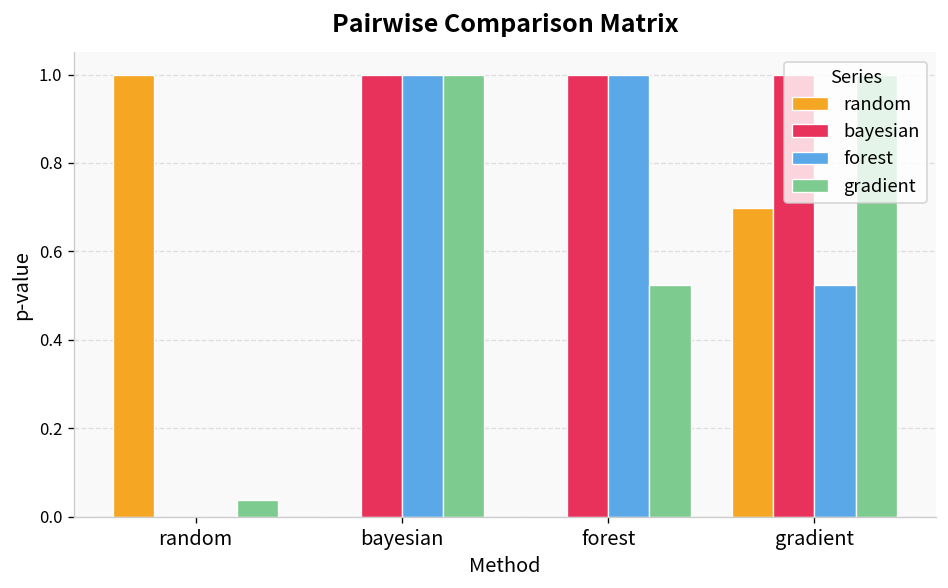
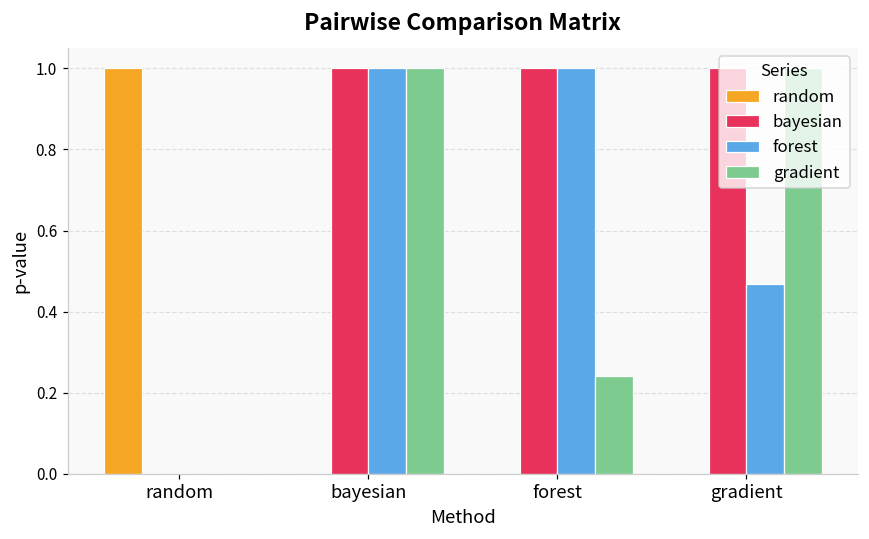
gradient, random: 0.04 -> 0.00
gradient, forest: 0.52 -> 0.24
random, gradient: 0.70 -> 0.00
forest, gradient: 0.52 -> 0.47
